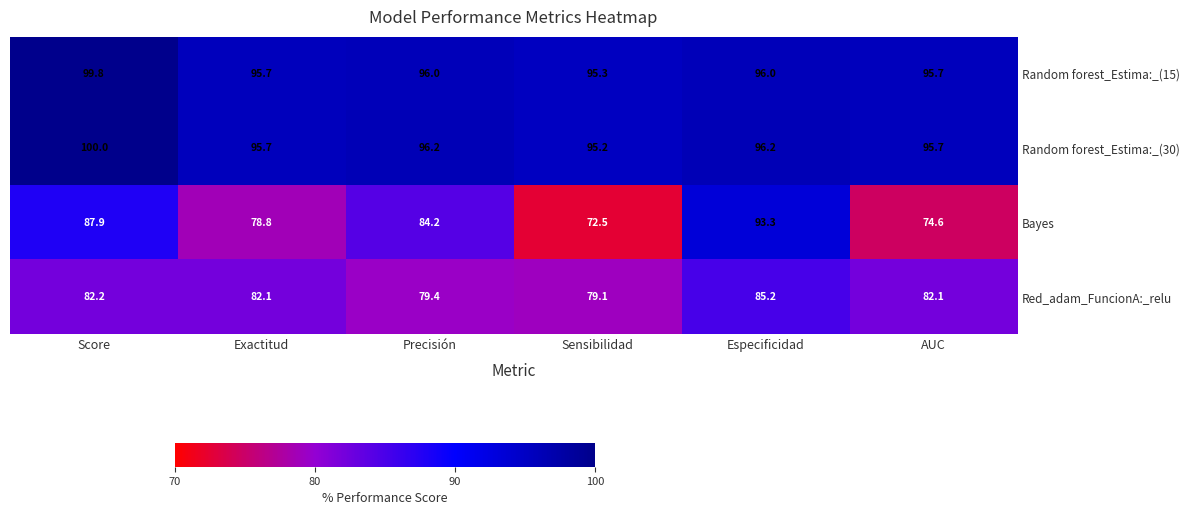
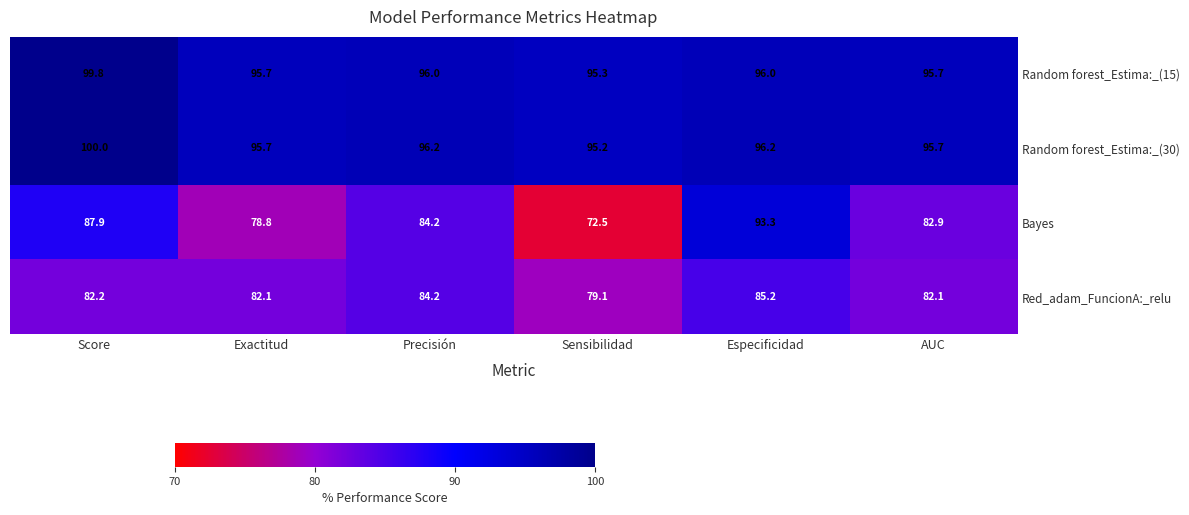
Bayes, AUC: 74.6 -> 82.9
Red_adam_FuncionA:_relu, Precisión: 79.4 -> 84.2
